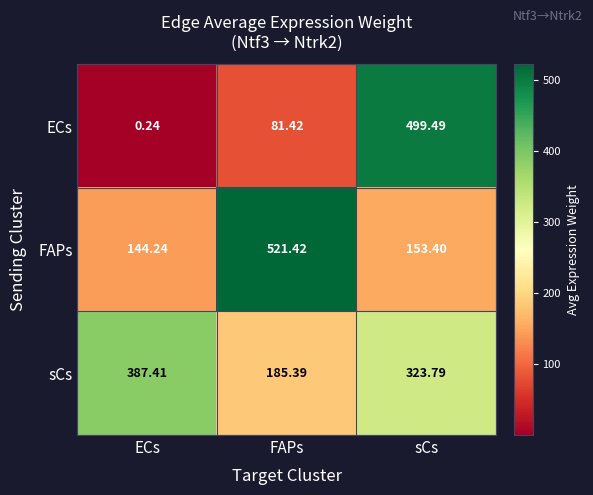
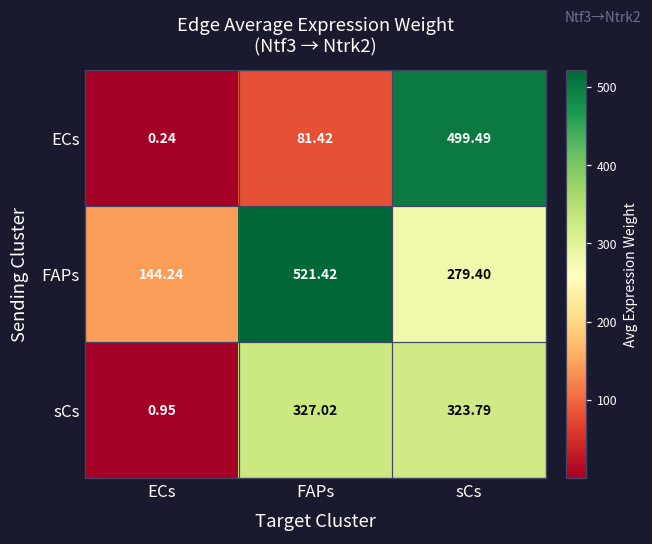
FAPs, sCs: 153.40 -> 279.40
sCs, ECs: 387.41 -> 0.95
sCs, FAPs: 185.39 -> 327.02
